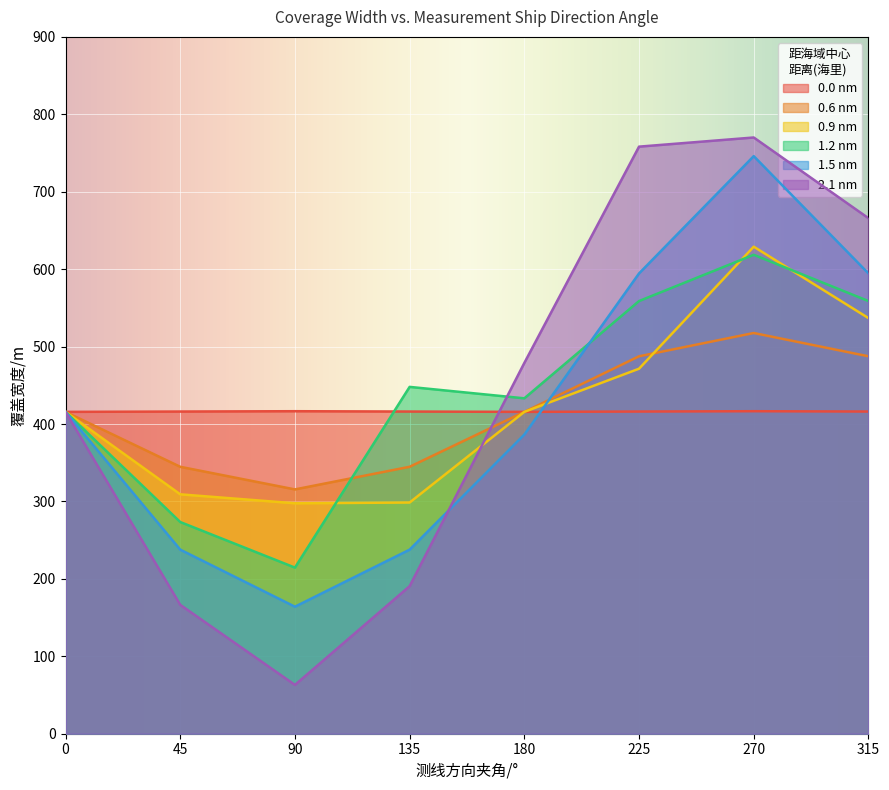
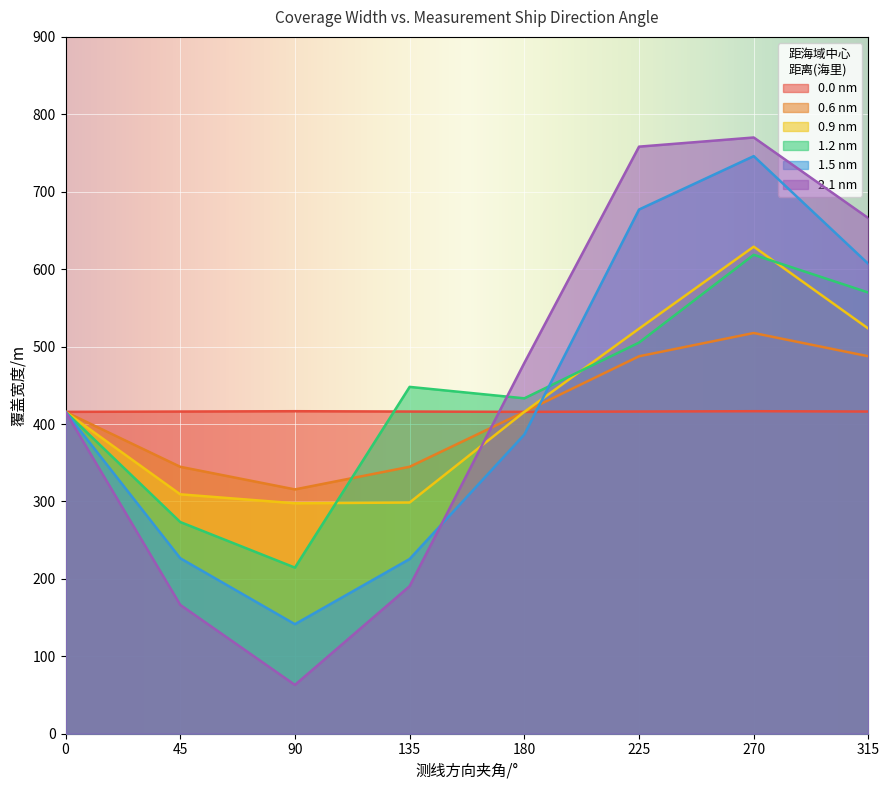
1.5 nm, 45: 240 -> 230
1.5 nm, 90: 160 -> 140
1.5 nm, 135: 240 -> 230
0.9 nm, 225: 470 -> 520
1.2 nm, 225: 560 -> 510
1.5 nm, 225: 590 -> 680
0.9 nm, 315: 540 -> 520
1.2 nm, 315: 560 -> 570
1.5 nm, 315: 590 -> 610
